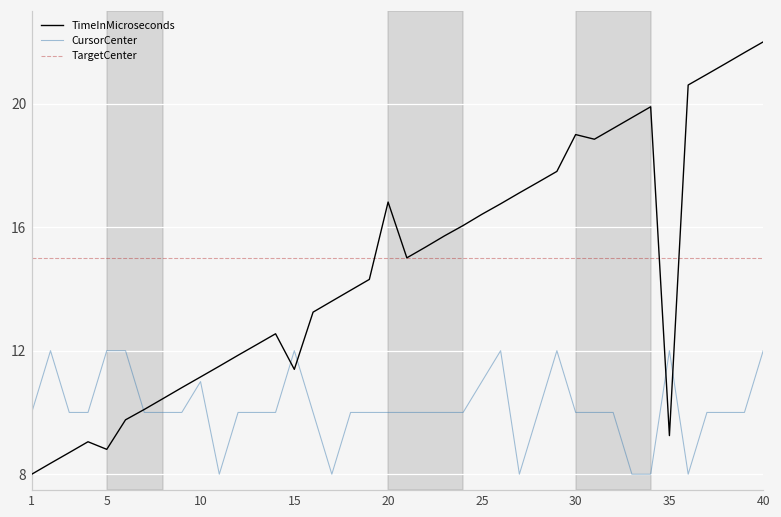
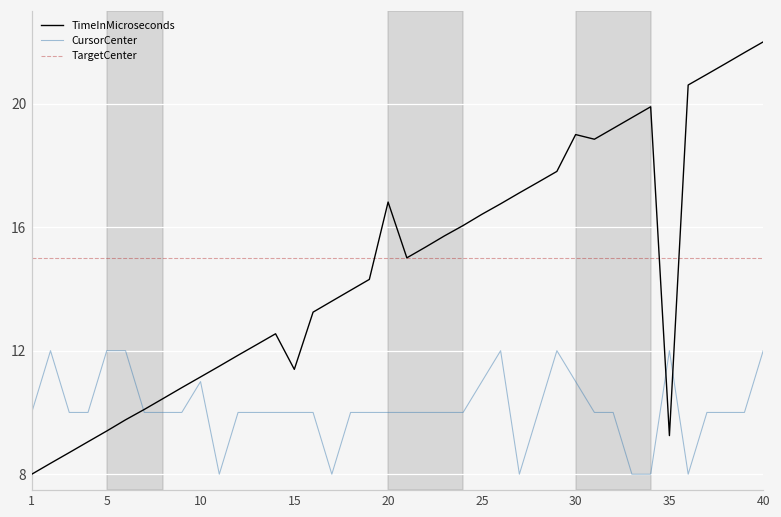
TimeInMicroseconds, 5: 8.8 -> 9.4
CursorCenter, 15: 12.0 -> 10.0
CursorCenter, 30: 10.0 -> 11.0
